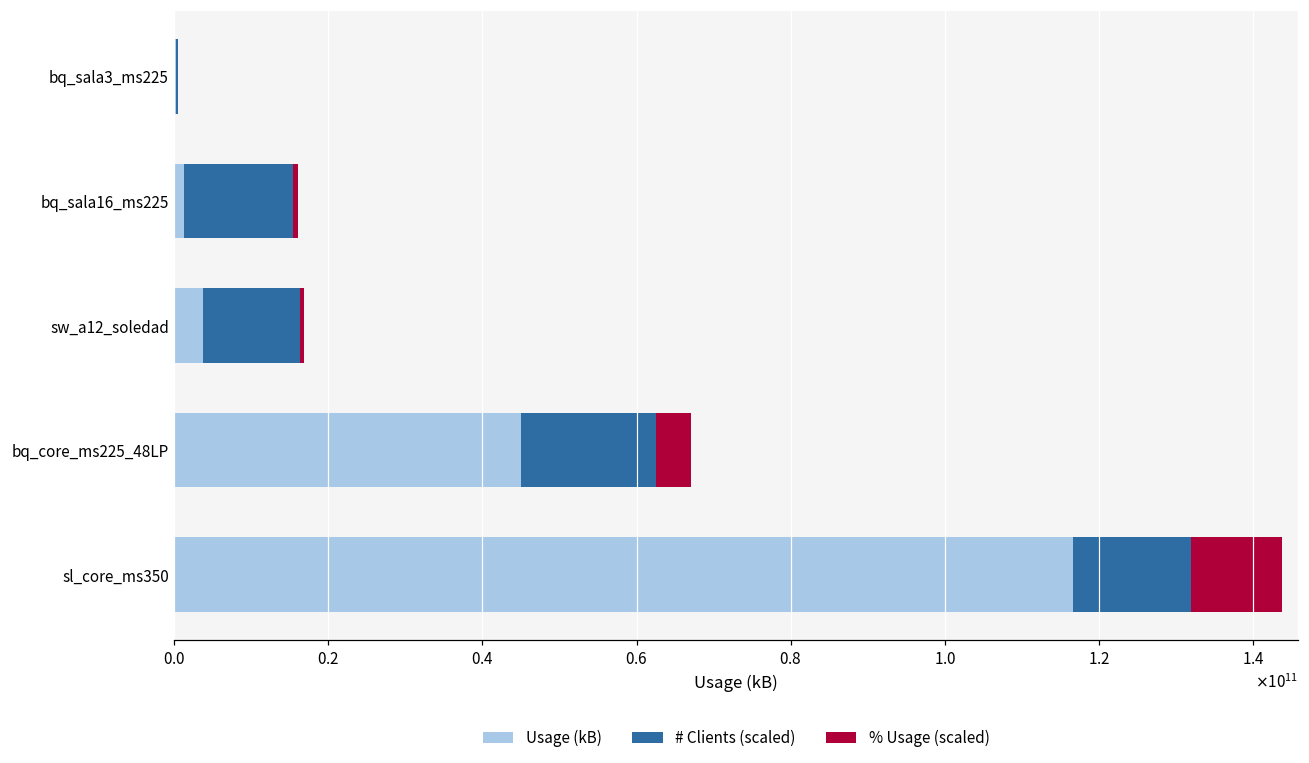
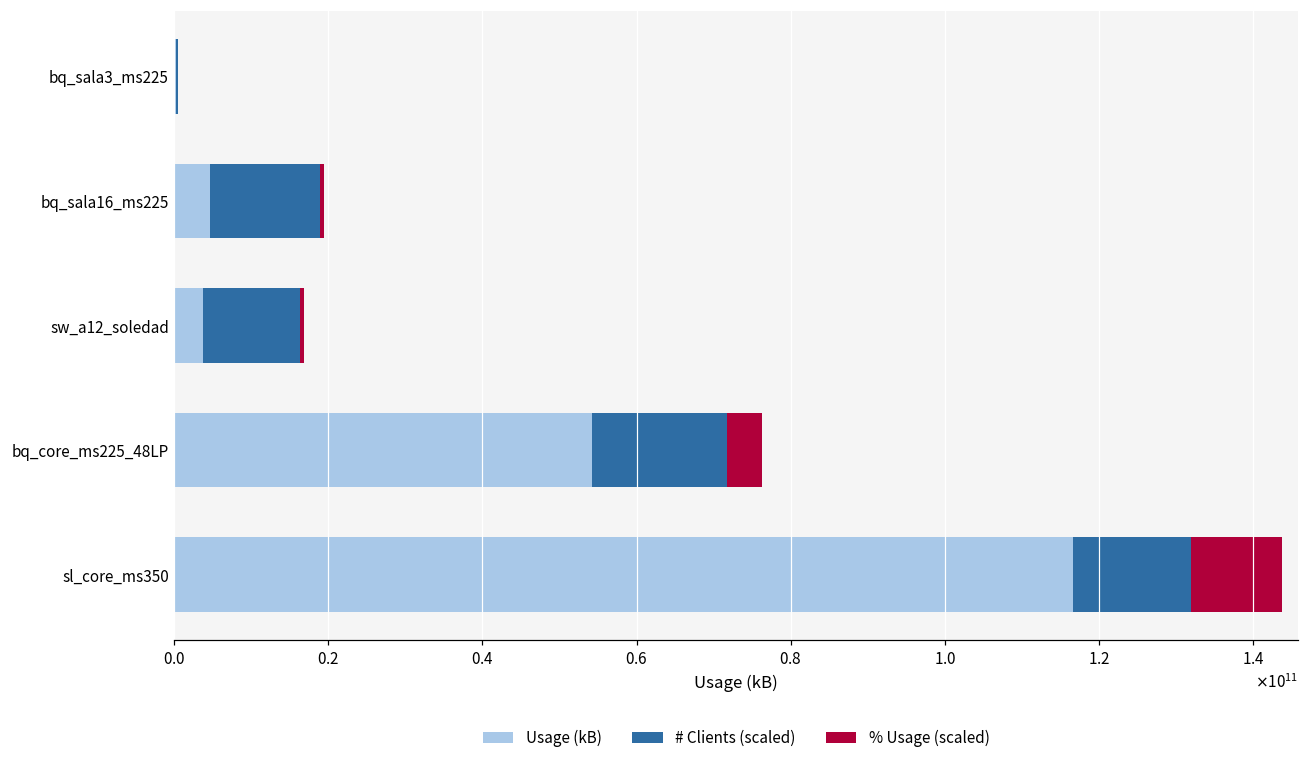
Usage (kB), bq_sala16_ms225: 1000000000 -> 5000000000
Usage (kB), bq_core_ms225_48LP: 45000000000 -> 54000000000
